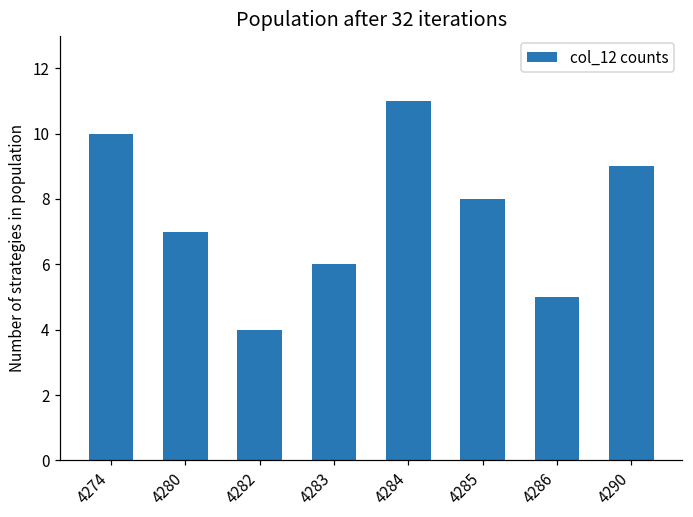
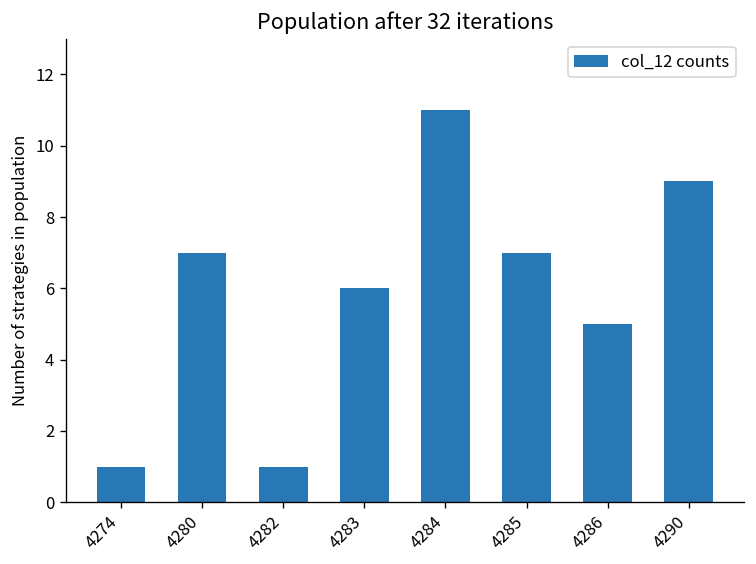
4274: 10 -> 1
4282: 4 -> 1
4285: 8 -> 7
